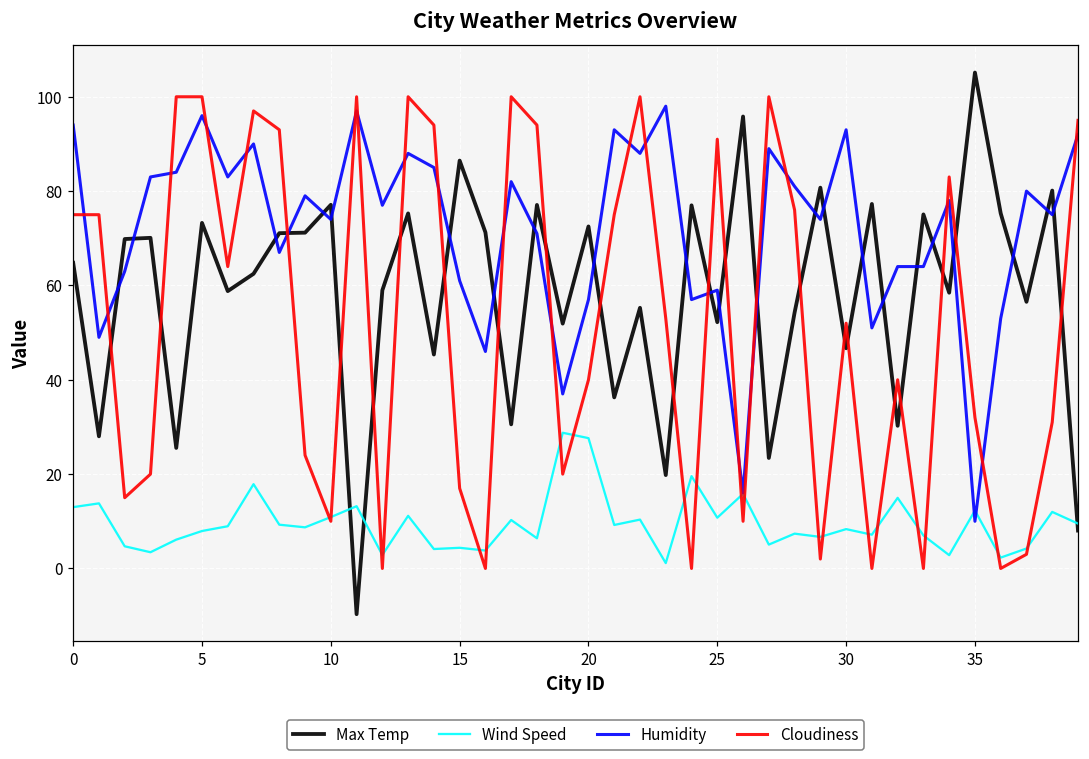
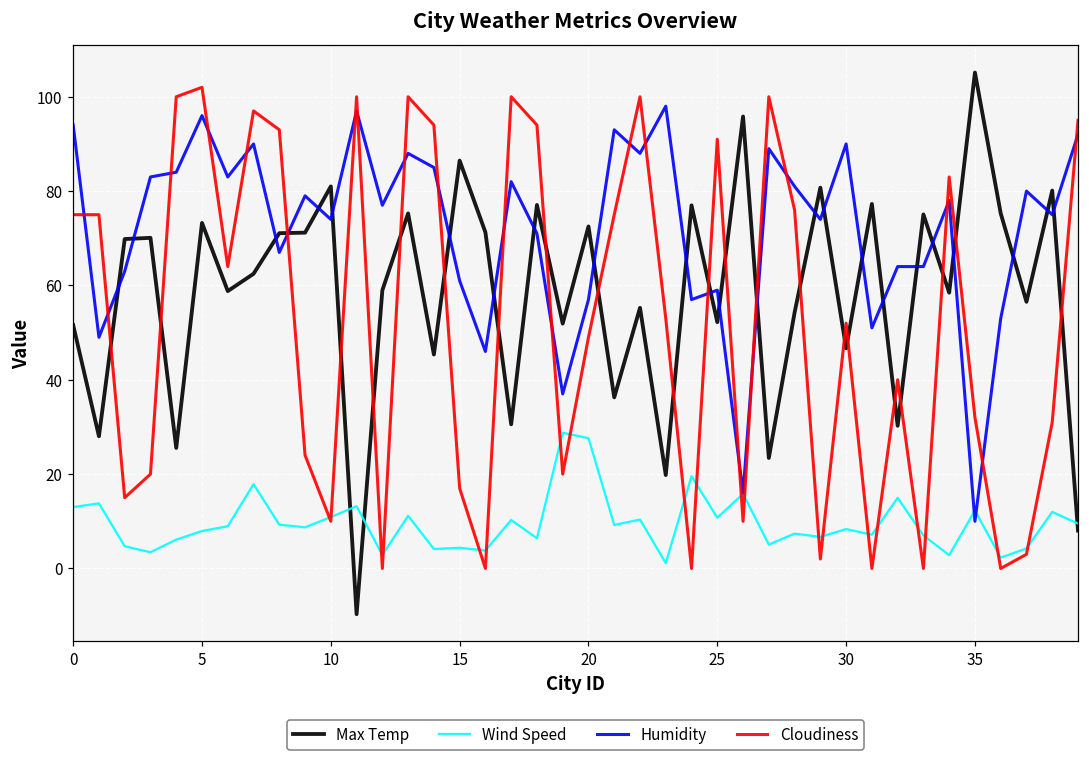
Max Temp, 0: 65 -> 52
Cloudiness, 5: 100 -> 102
Max Temp, 10: 77 -> 81
Cloudiness, 20: 40 -> 49
Humidity, 30: 93 -> 90
